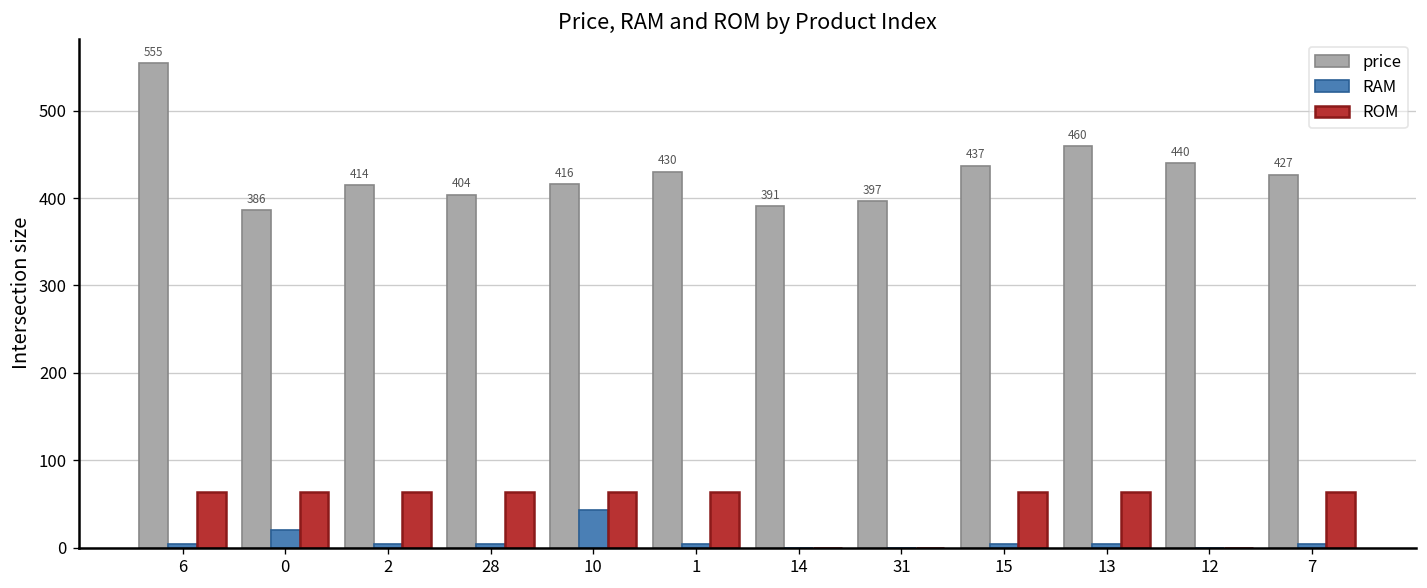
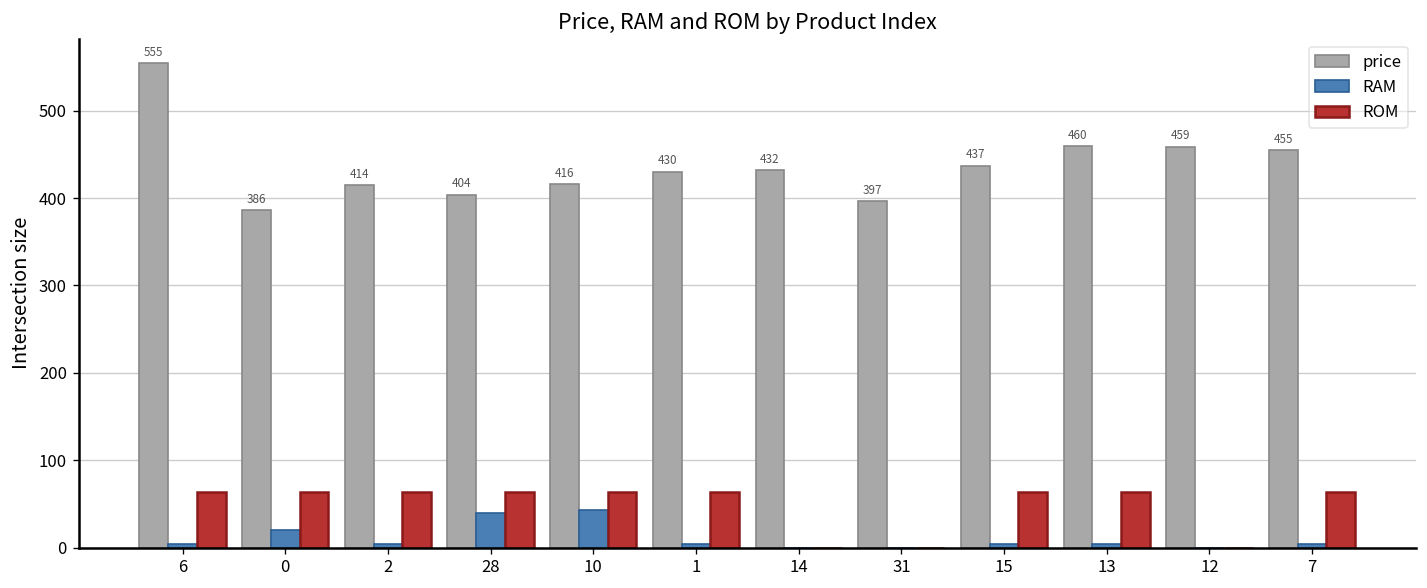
RAM, 28: 0 -> 40
price, 14: 391 -> 432
price, 12: 440 -> 459
price, 7: 427 -> 455
